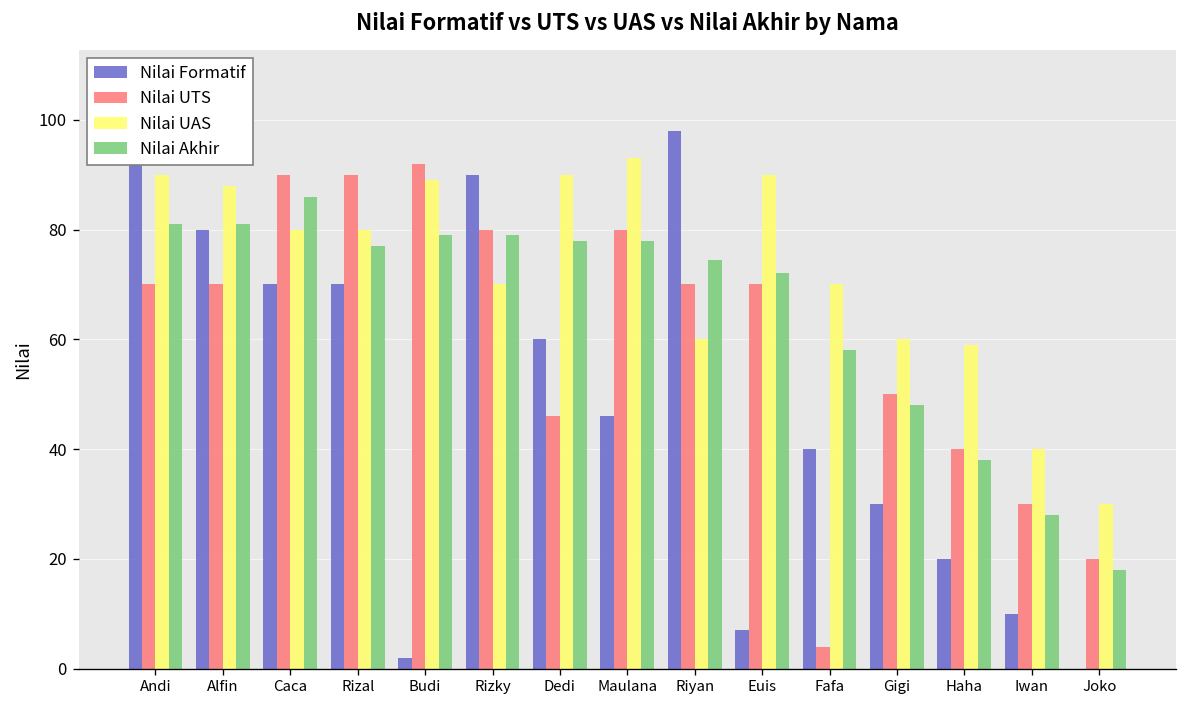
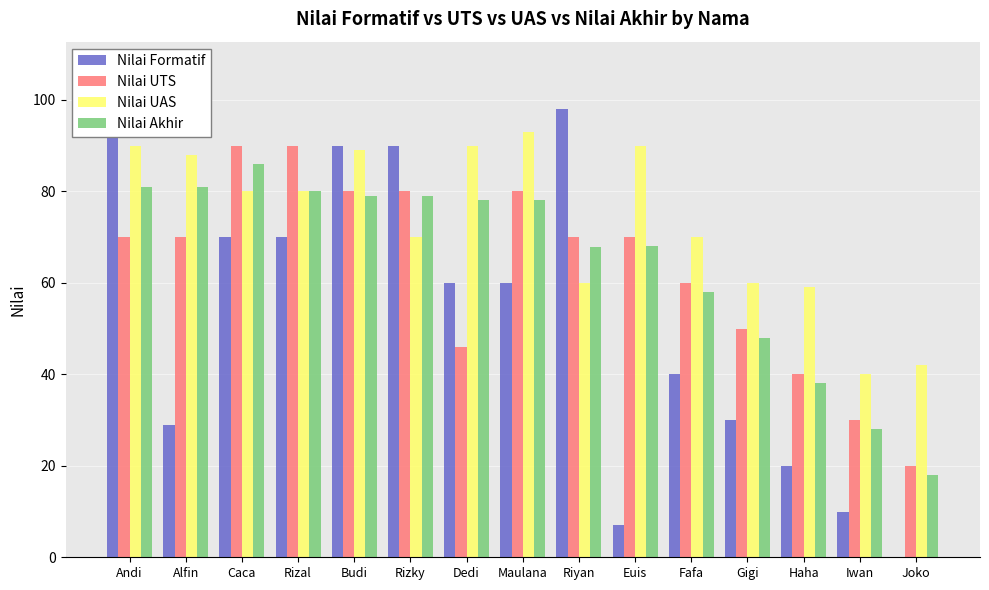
Nilai Formatif, Alfin: 80 -> 29
Nilai Akhir, Rizal: 77 -> 80
Nilai Formatif, Budi: 2 -> 90
Nilai UTS, Budi: 92 -> 80
Nilai Formatif, Maulana: 46 -> 60
Nilai Akhir, Riyan: 74 -> 68
Nilai Akhir, Euis: 72 -> 68
Nilai UTS, Fafa: 4 -> 60
Nilai UAS, Joko: 30 -> 42
